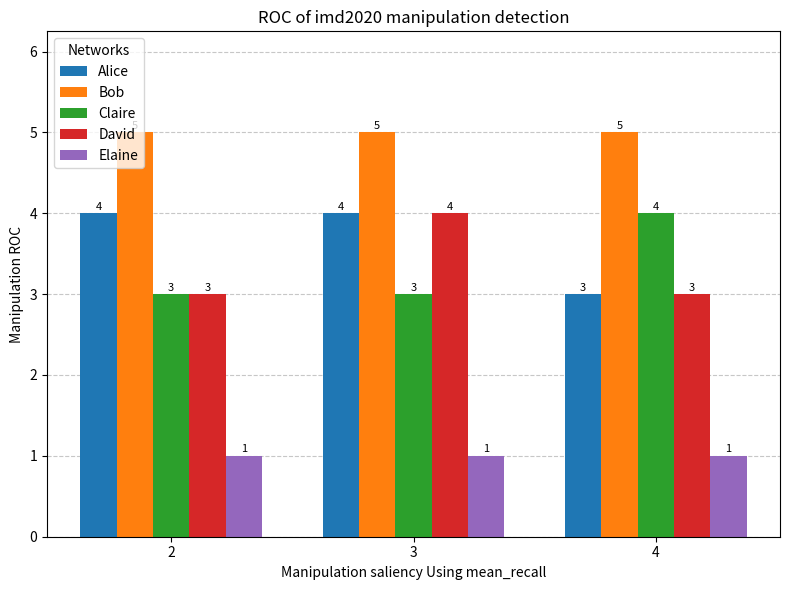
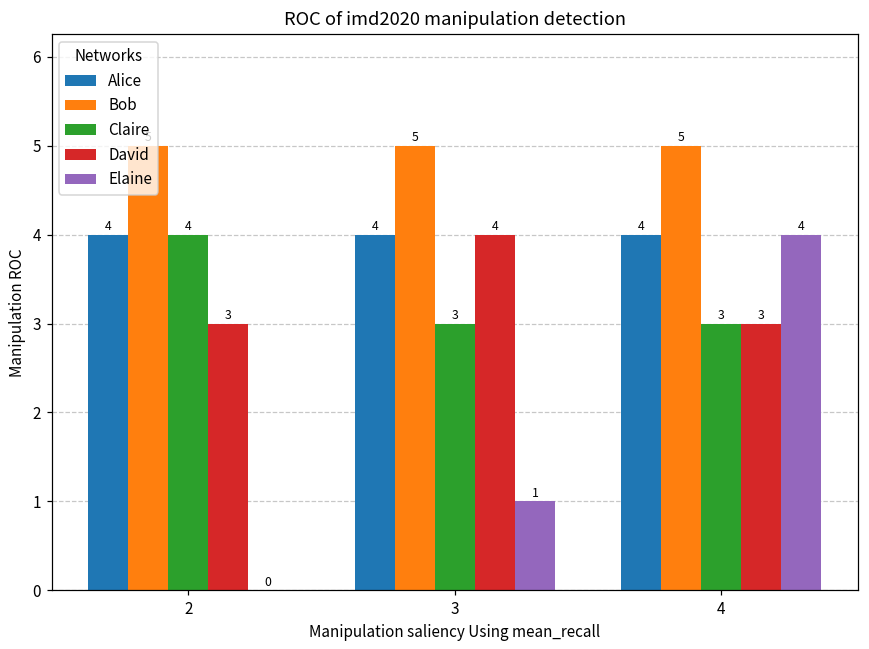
Claire, 2: 3 -> 4
Elaine, 2: 1 -> 0
Alice, 4: 3 -> 4
Claire, 4: 4 -> 3
Elaine, 4: 1 -> 4
